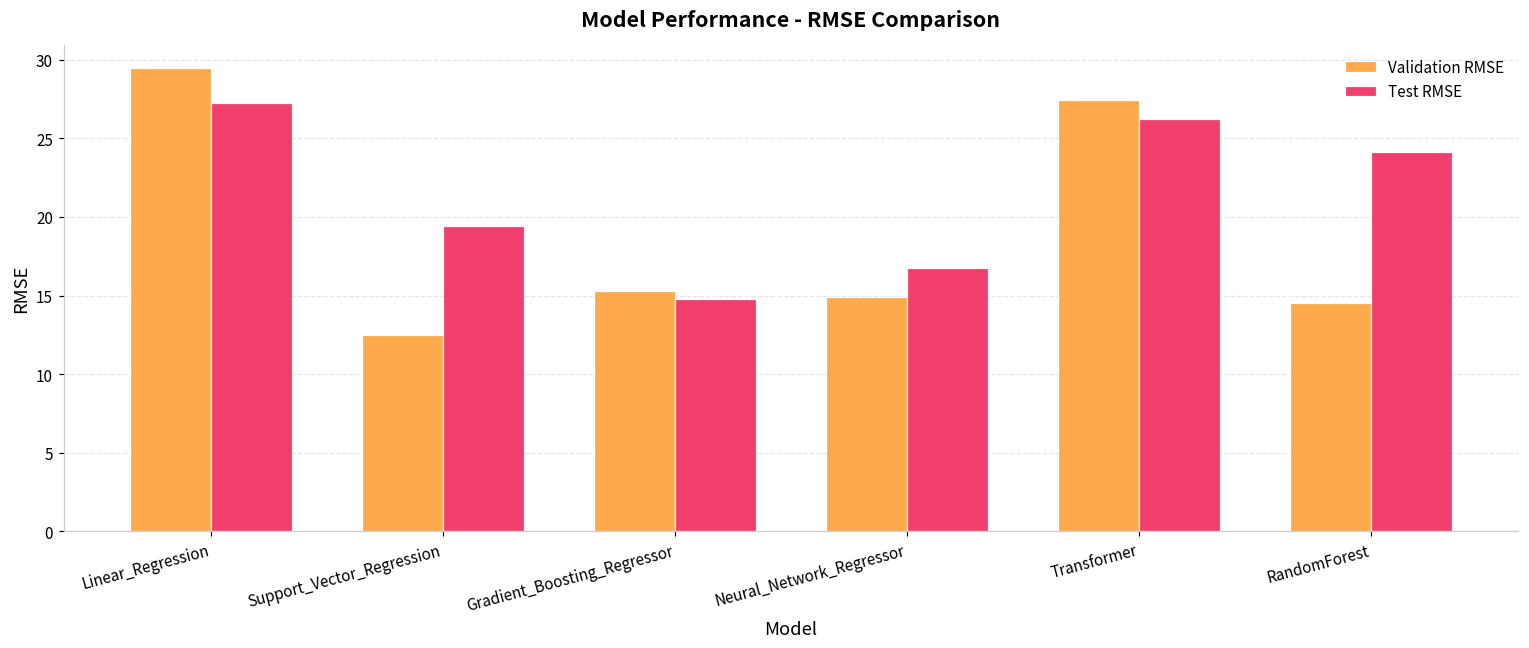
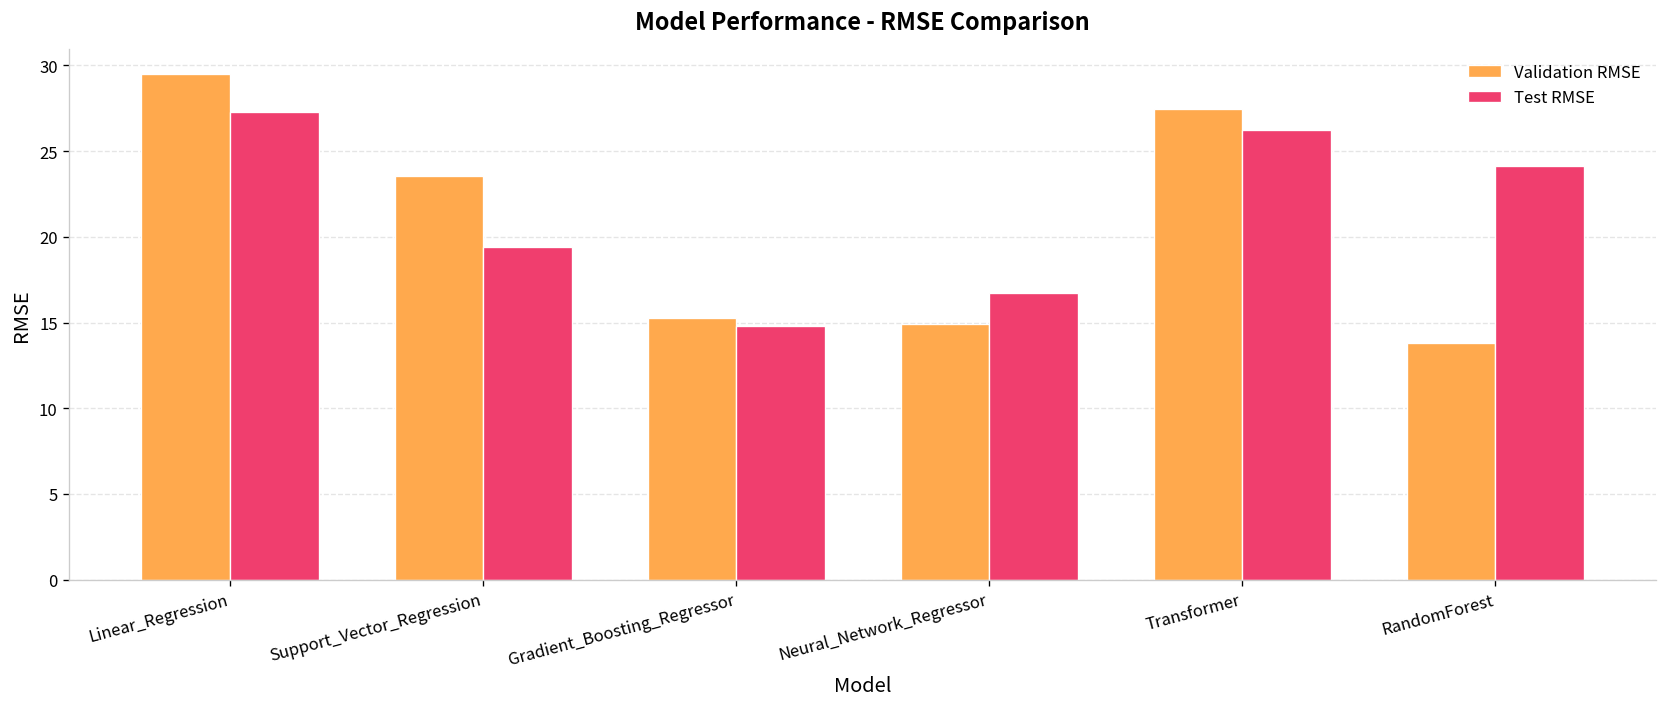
Validation RMSE, Support_Vector_Regression: 12.5 -> 23.5
Validation RMSE, RandomForest: 14.5 -> 13.8
